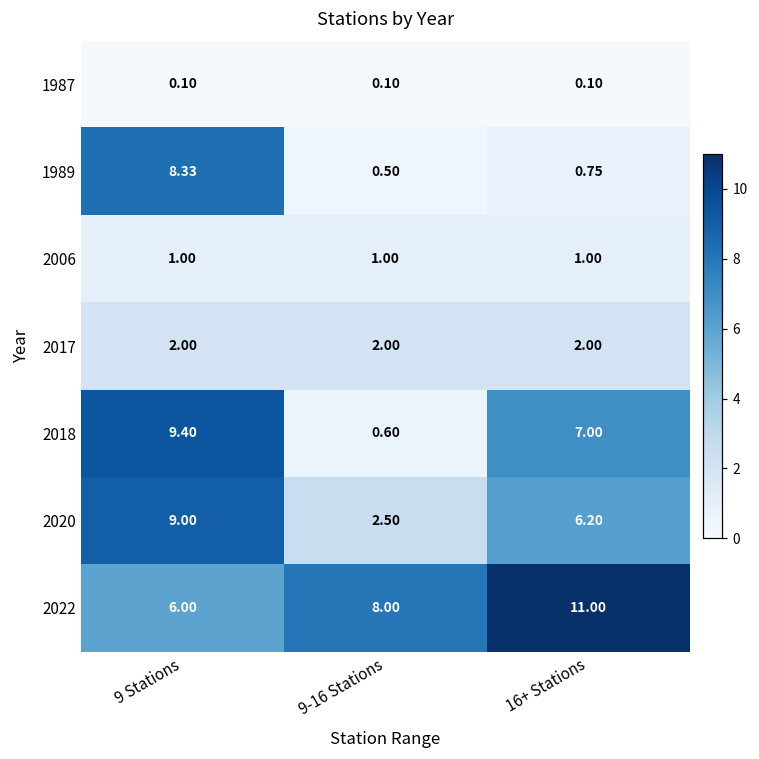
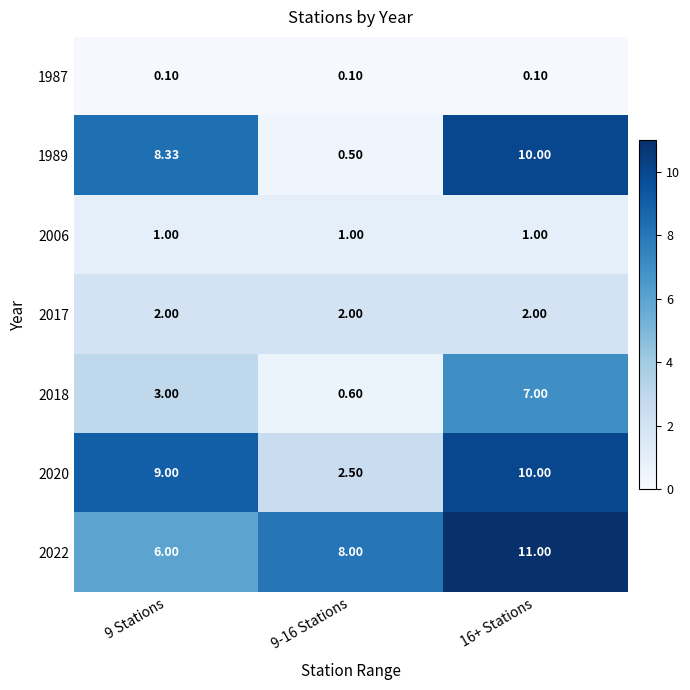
1989, 16+ Stations: 0.75 -> 10.00
2018, 9 Stations: 9.40 -> 3.00
2020, 16+ Stations: 6.20 -> 10.00
